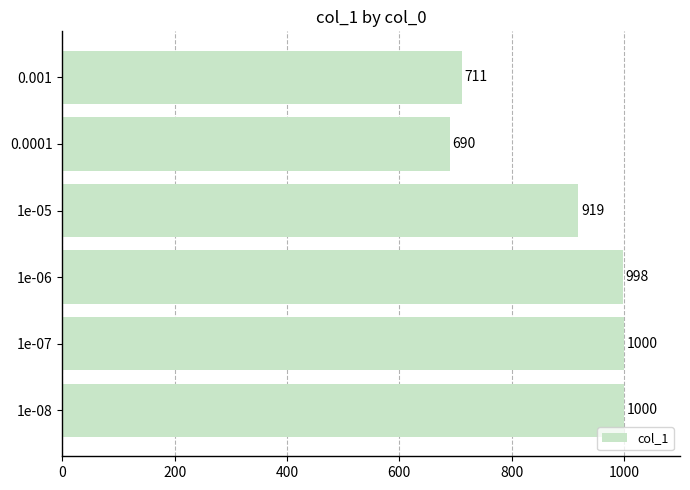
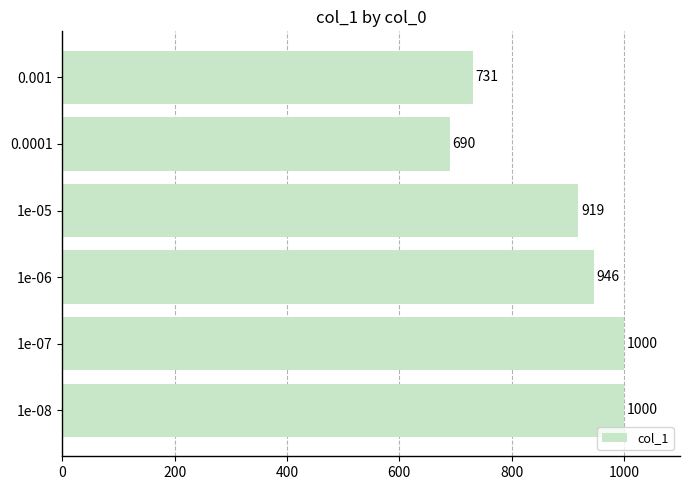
0.001: 711 -> 731
1e-06: 998 -> 946
